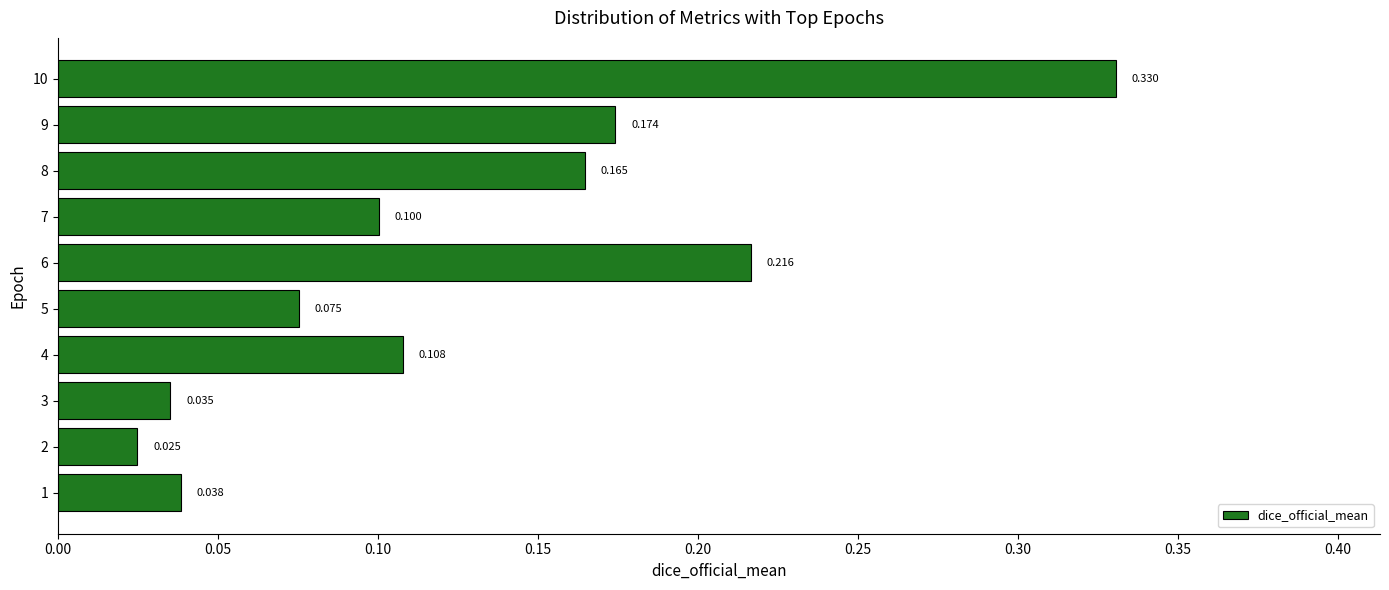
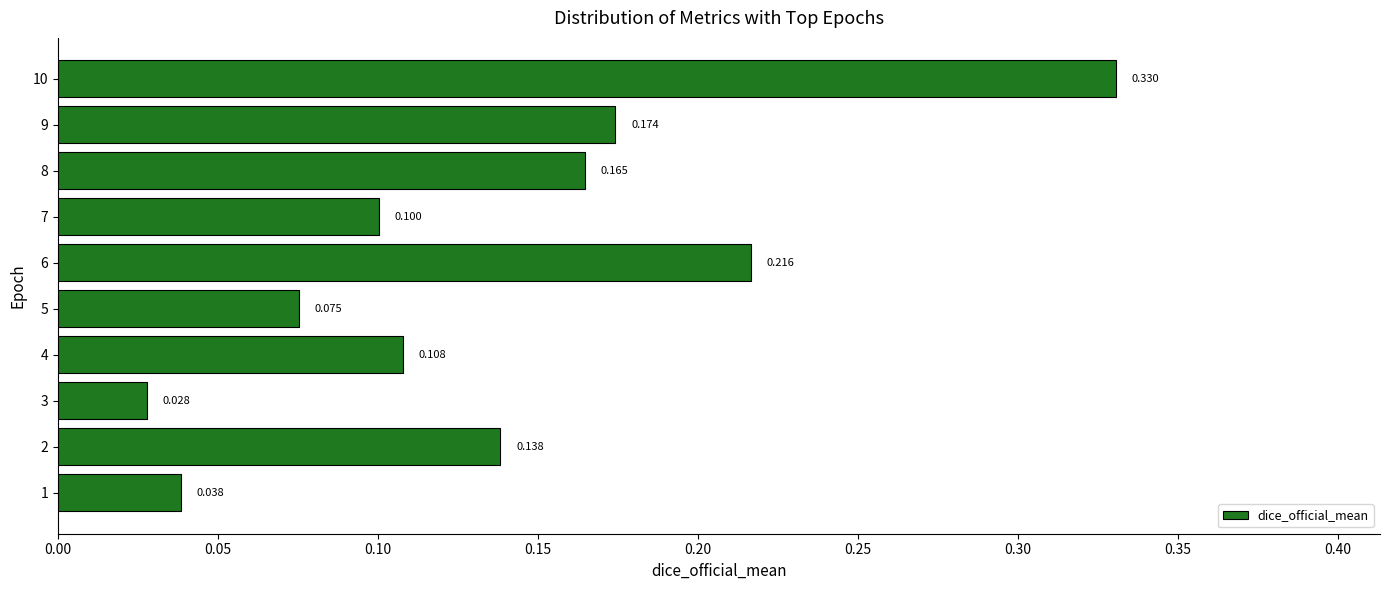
3: 0.035 -> 0.028
2: 0.025 -> 0.138
